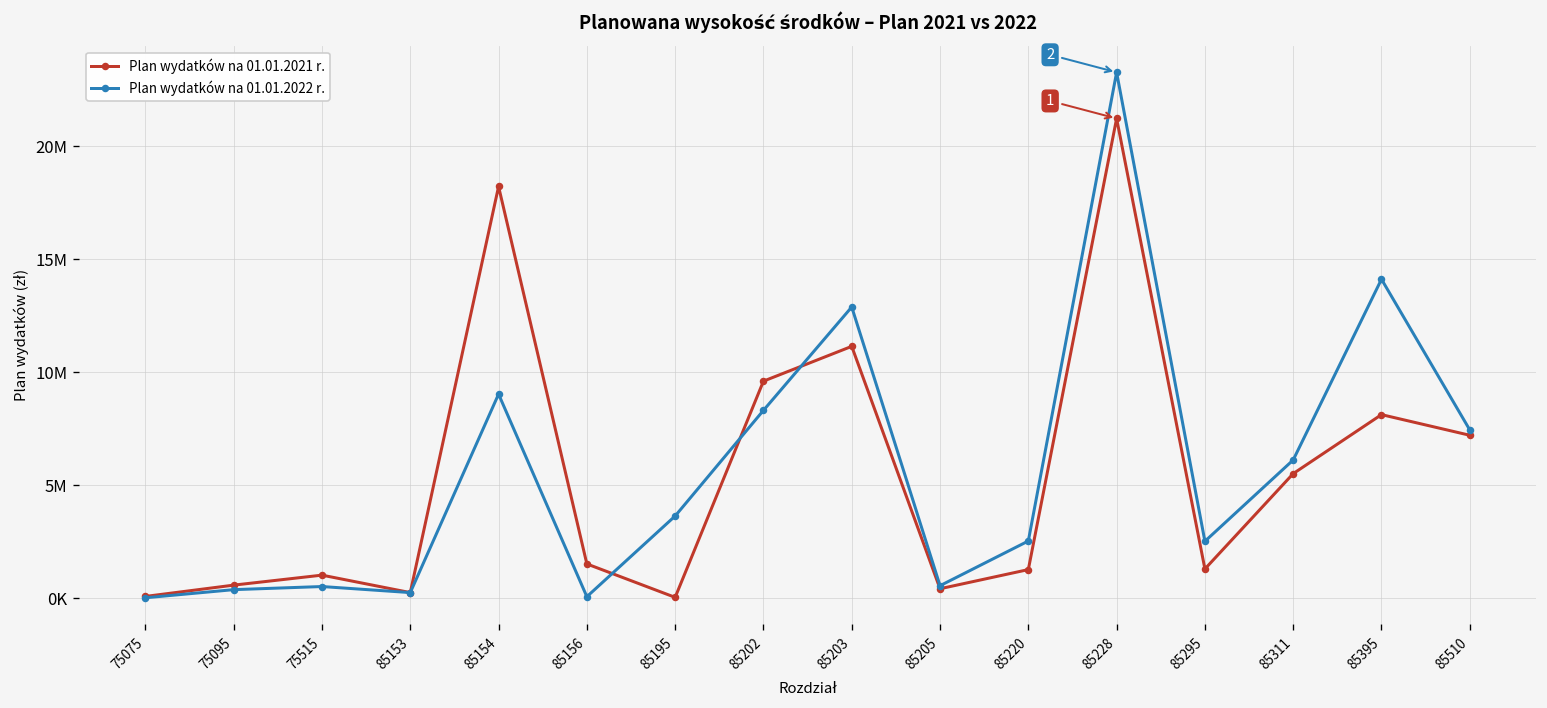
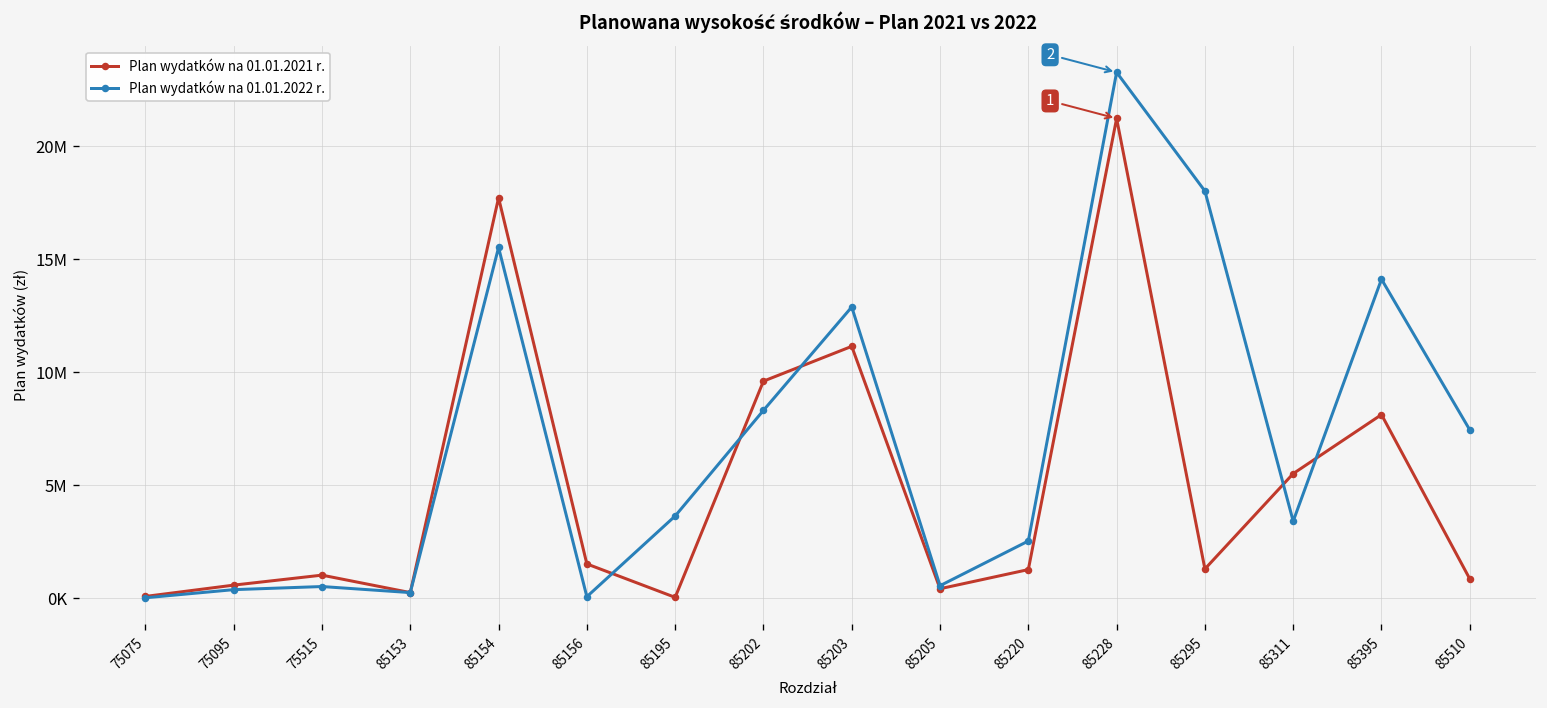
Plan wydatków na 01.01.2021 r., 85154: 18200000 -> 17700000
Plan wydatków na 01.01.2022 r., 85154: 9000000 -> 15500000
Plan wydatków na 01.01.2022 r., 85295: 2500000 -> 18000000
Plan wydatków na 01.01.2022 r., 85311: 6100000 -> 3400000
Plan wydatków na 01.01.2021 r., 85510: 7200000 -> 900000
